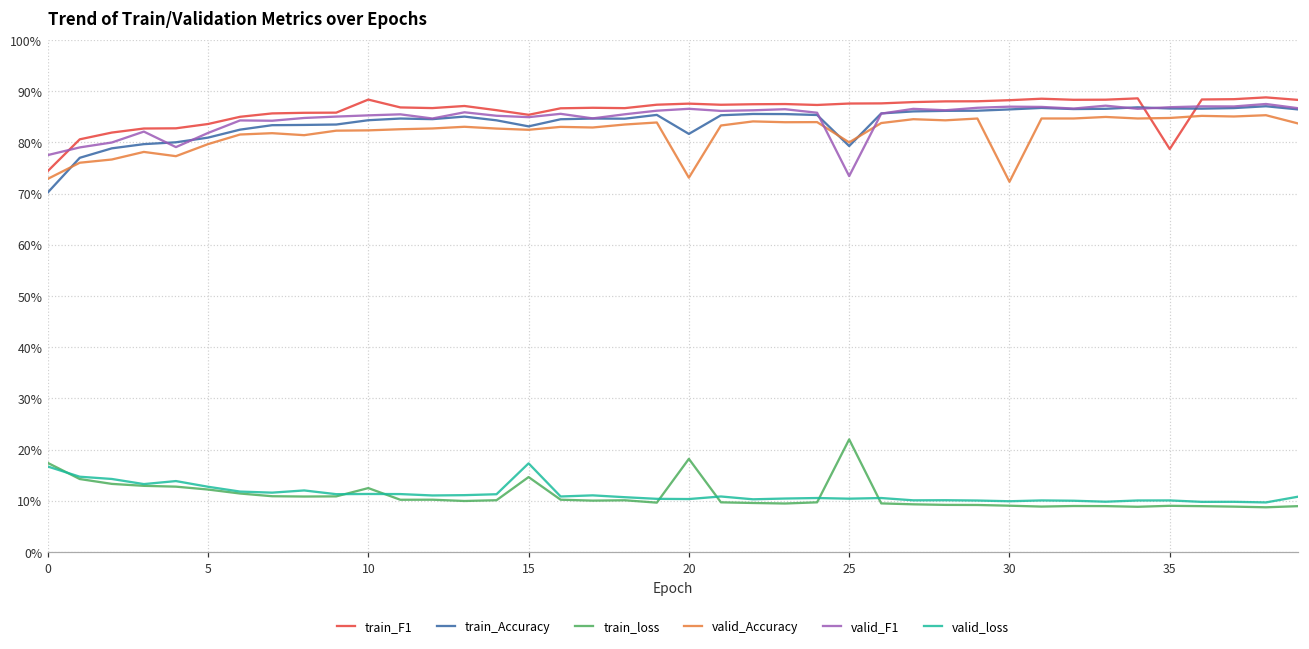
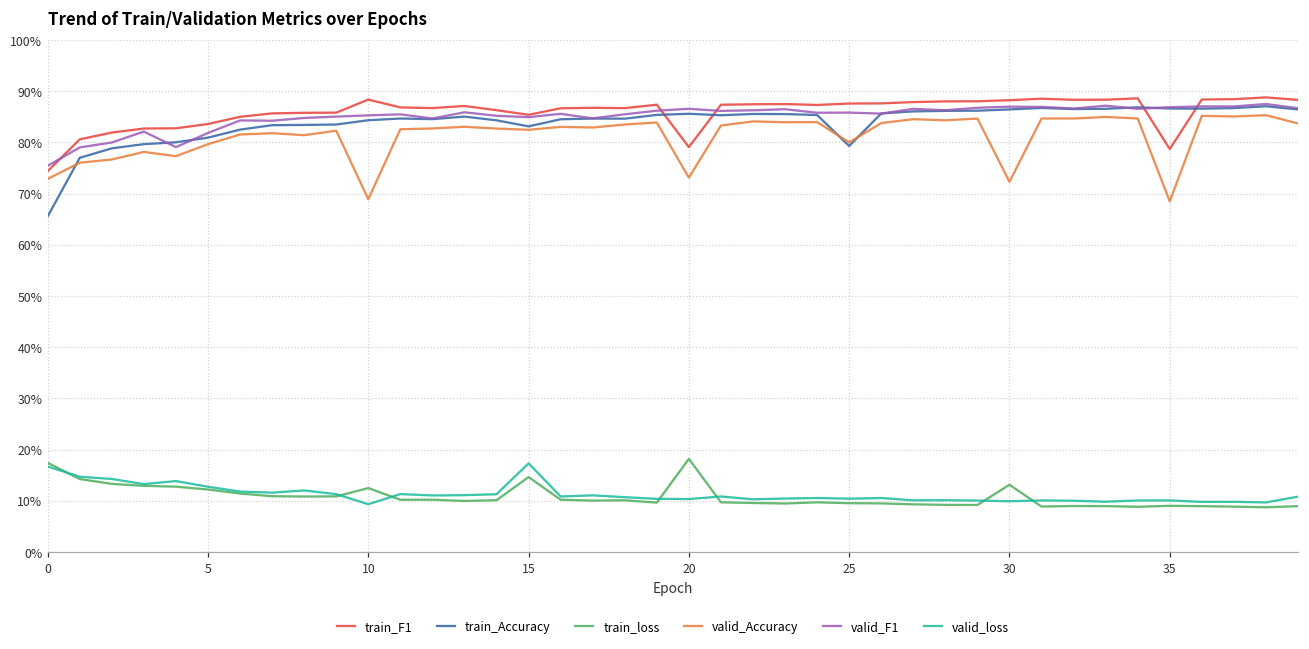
train_Accuracy, 0: 70% -> 66%
valid_F1, 0: 78% -> 75%
valid_Accuracy, 10: 82% -> 69%
valid_loss, 10: 11% -> 9%
train_F1, 20: 88% -> 79%
train_Accuracy, 20: 82% -> 86%
train_loss, 25: 22% -> 10%
valid_F1, 25: 73% -> 86%
train_loss, 30: 9% -> 13%
valid_Accuracy, 35: 85% -> 68%
